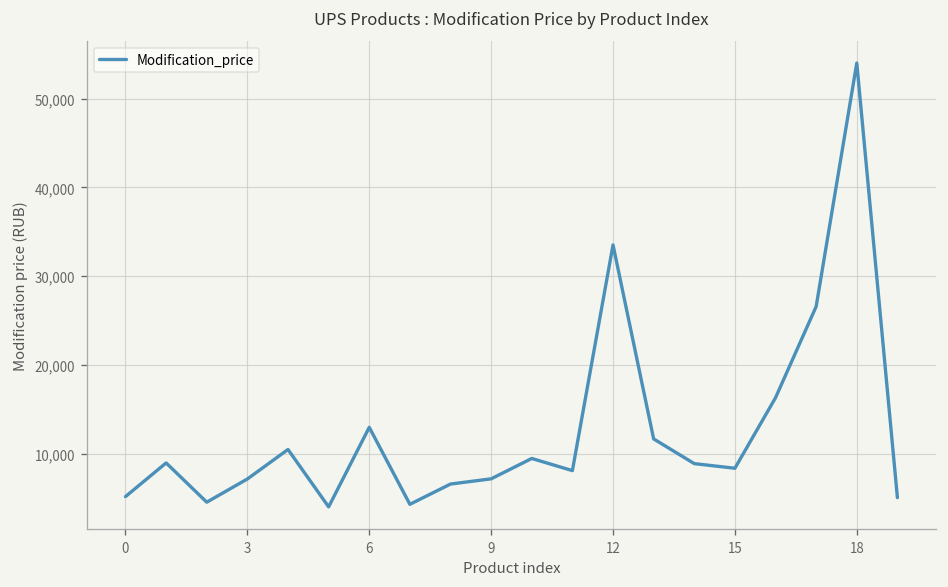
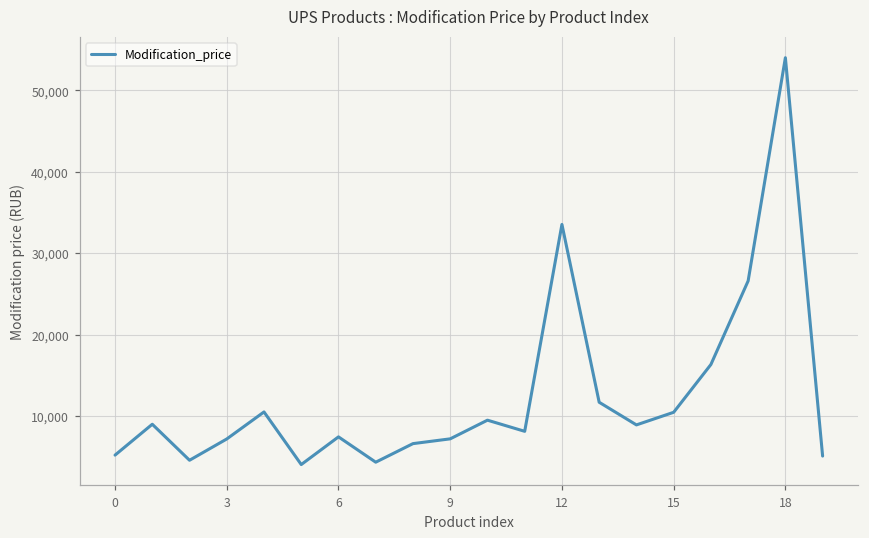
6: 13,000 -> 7,000
15: 8,000 -> 10,000
